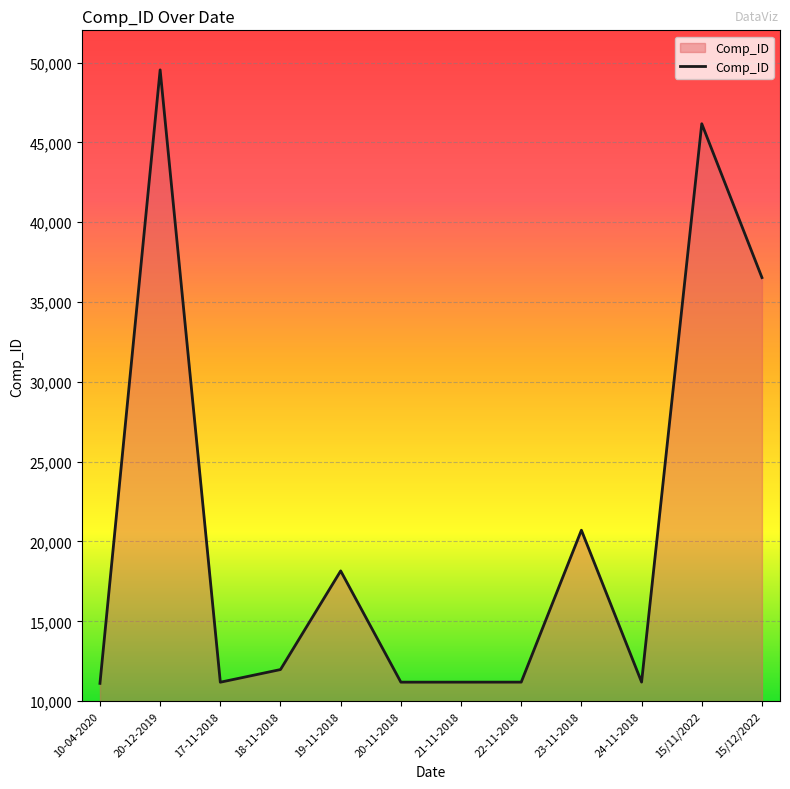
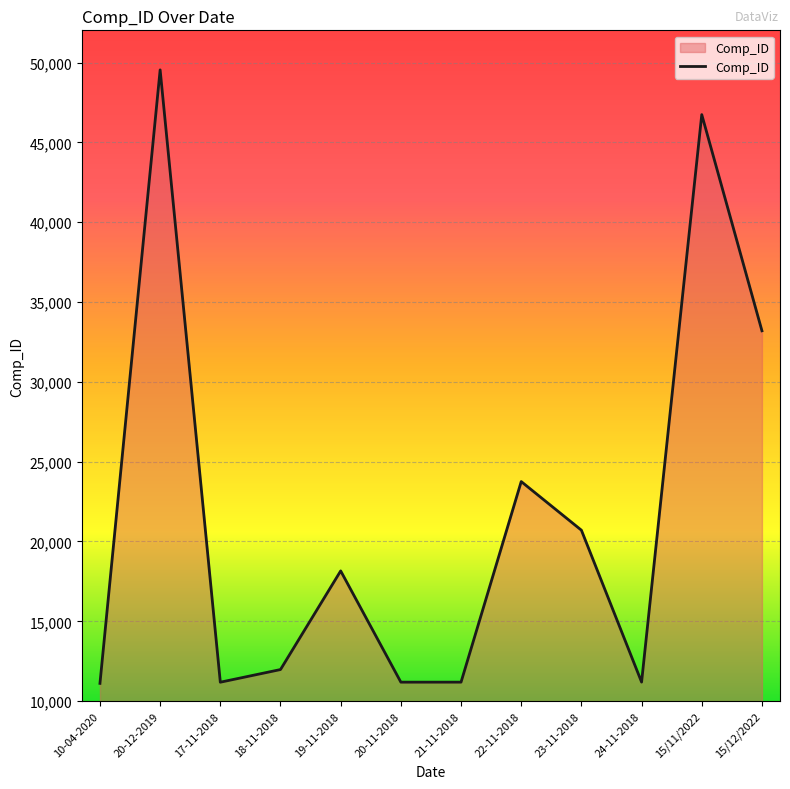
22-11-2018: 11,200 -> 23,800
15/11/2022: 46,200 -> 46,700
15/12/2022: 36,500 -> 33,200
